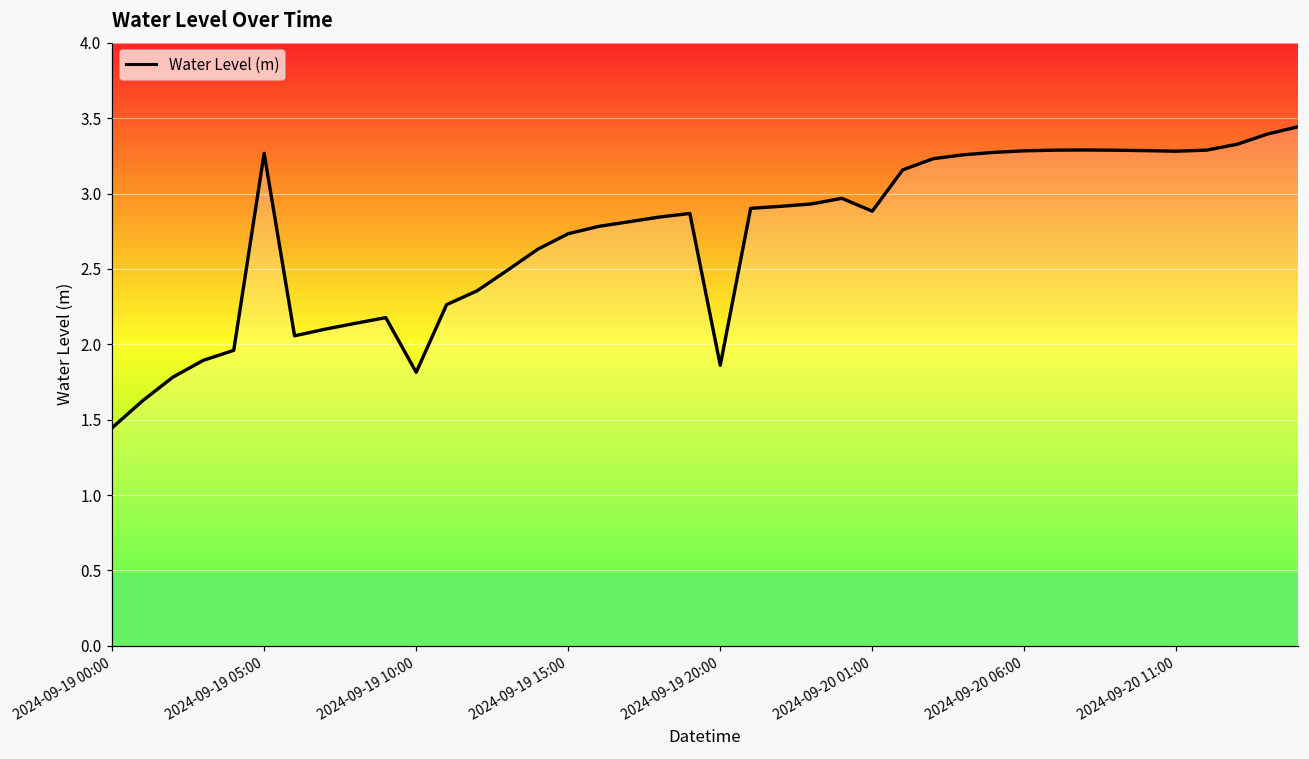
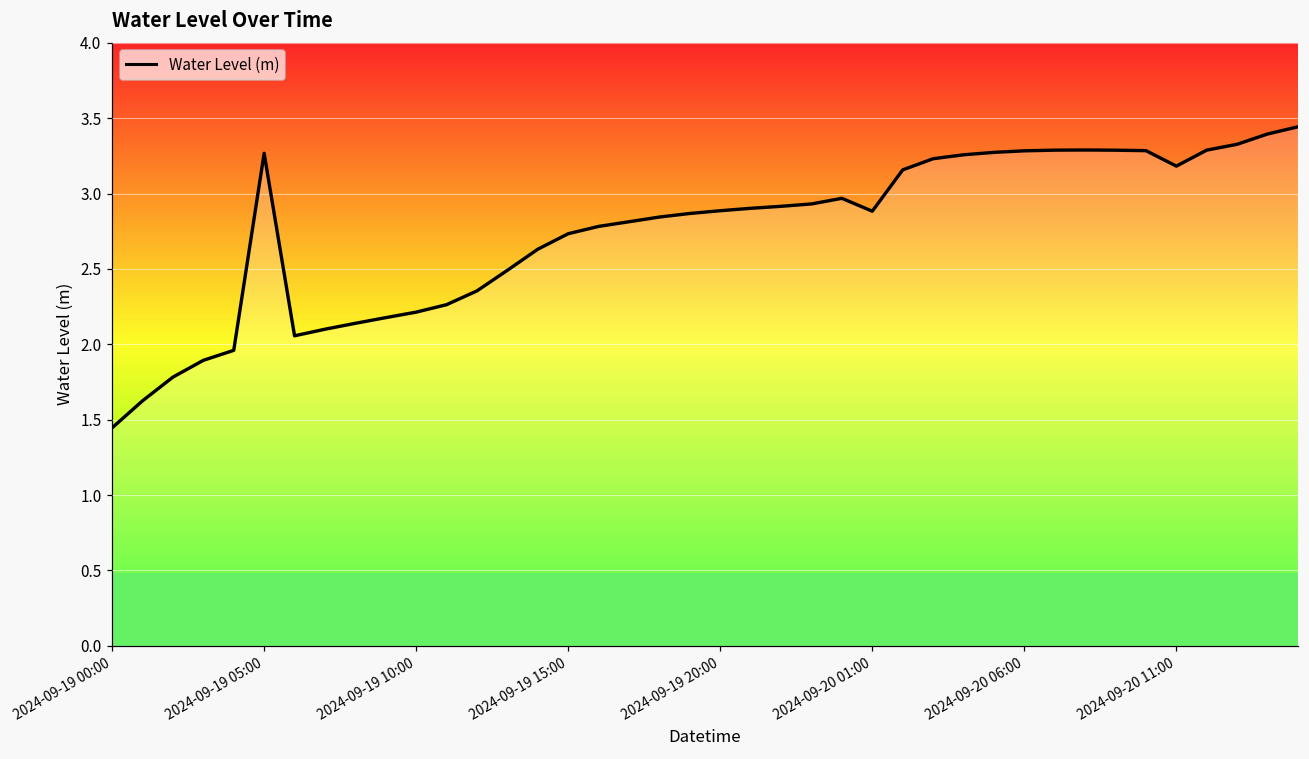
2024-09-19 10:00: 1.81 -> 2.21
2024-09-19 20:00: 1.86 -> 2.89
2024-09-20 11:00: 3.28 -> 3.18
